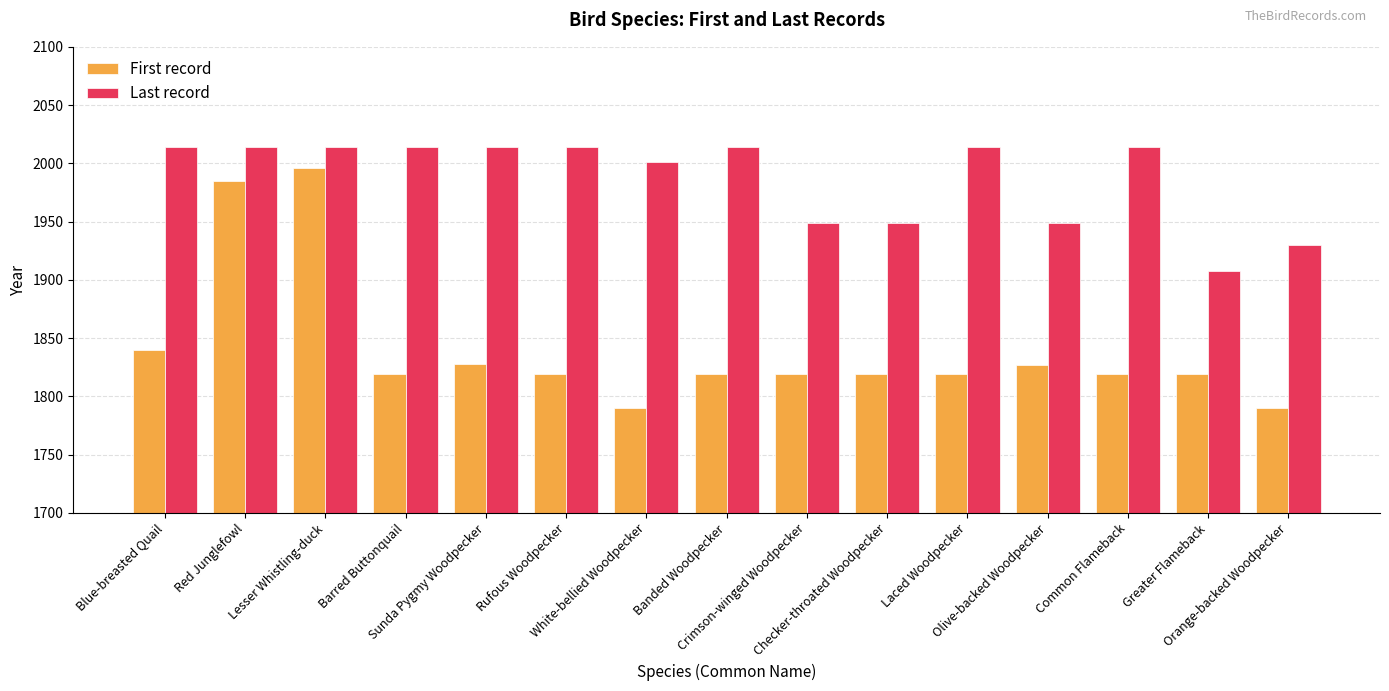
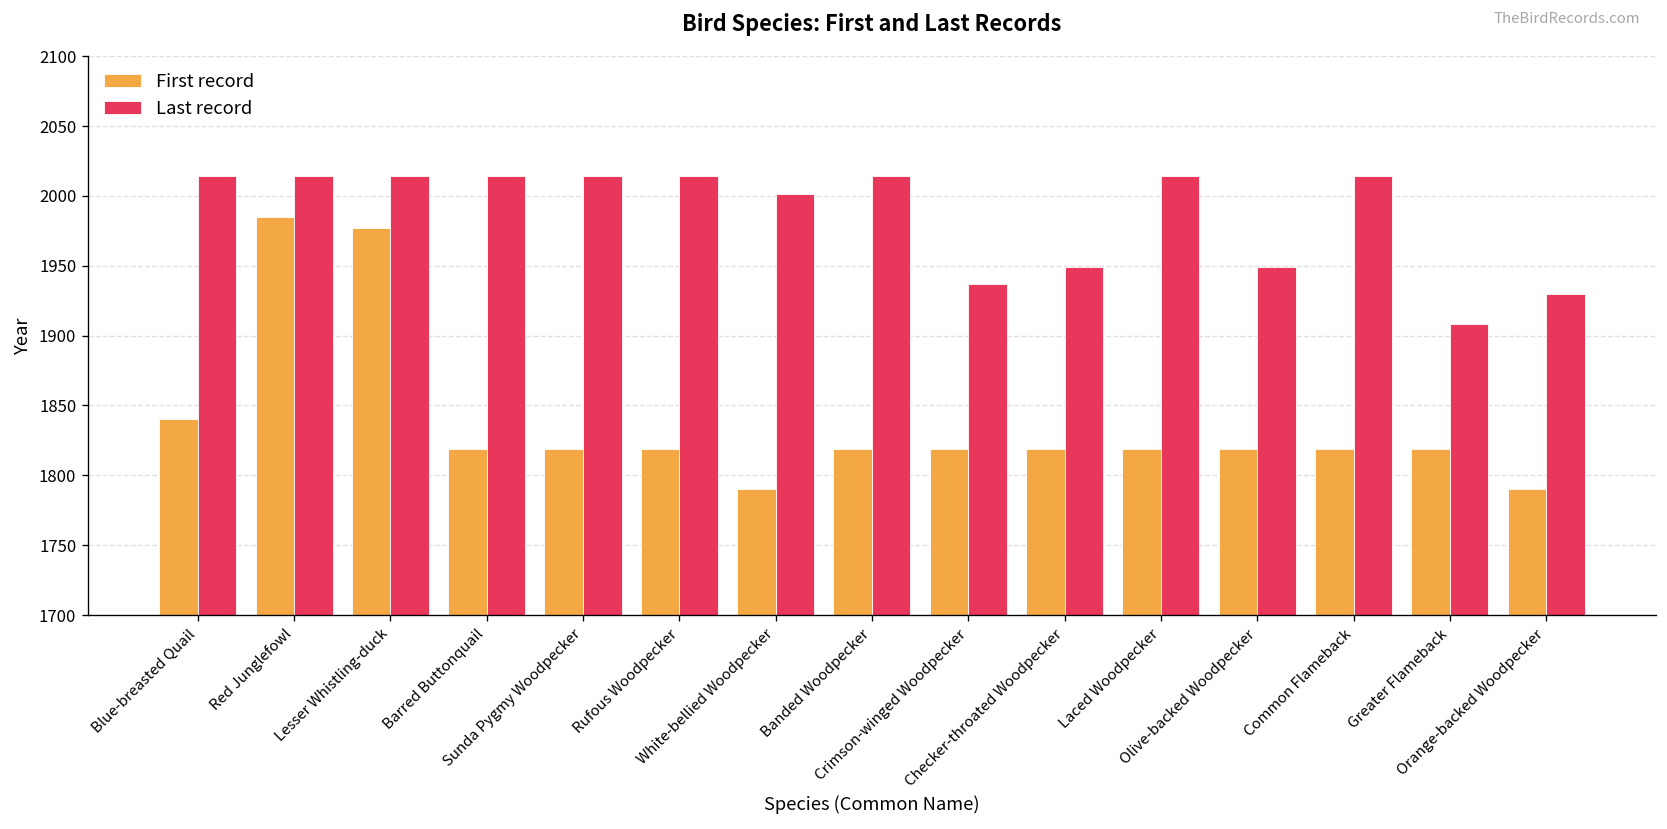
First record, Lesser Whistling-duck: 1996 -> 1977
First record, Sunda Pygmy Woodpecker: 1828 -> 1819
Last record, Crimson-winged Woodpecker: 1949 -> 1937
First record, Olive-backed Woodpecker: 1827 -> 1819
